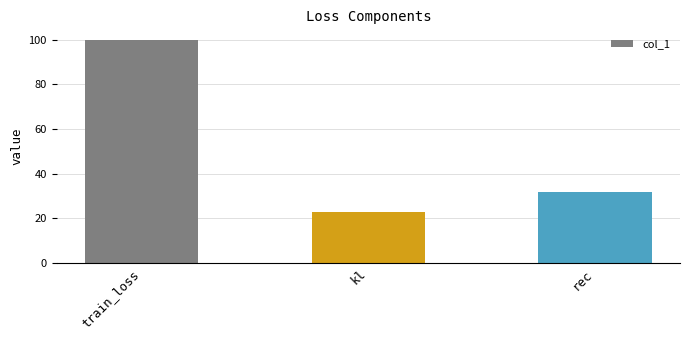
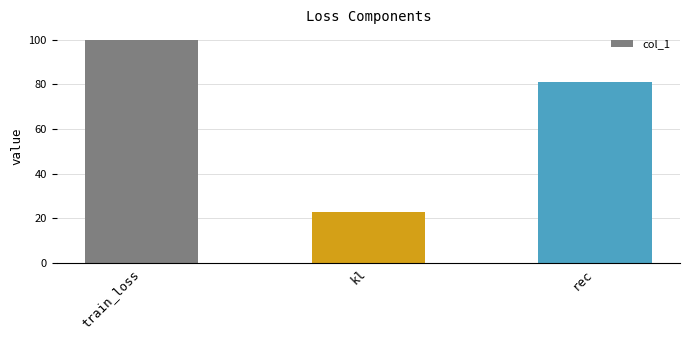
rec: 32 -> 81
